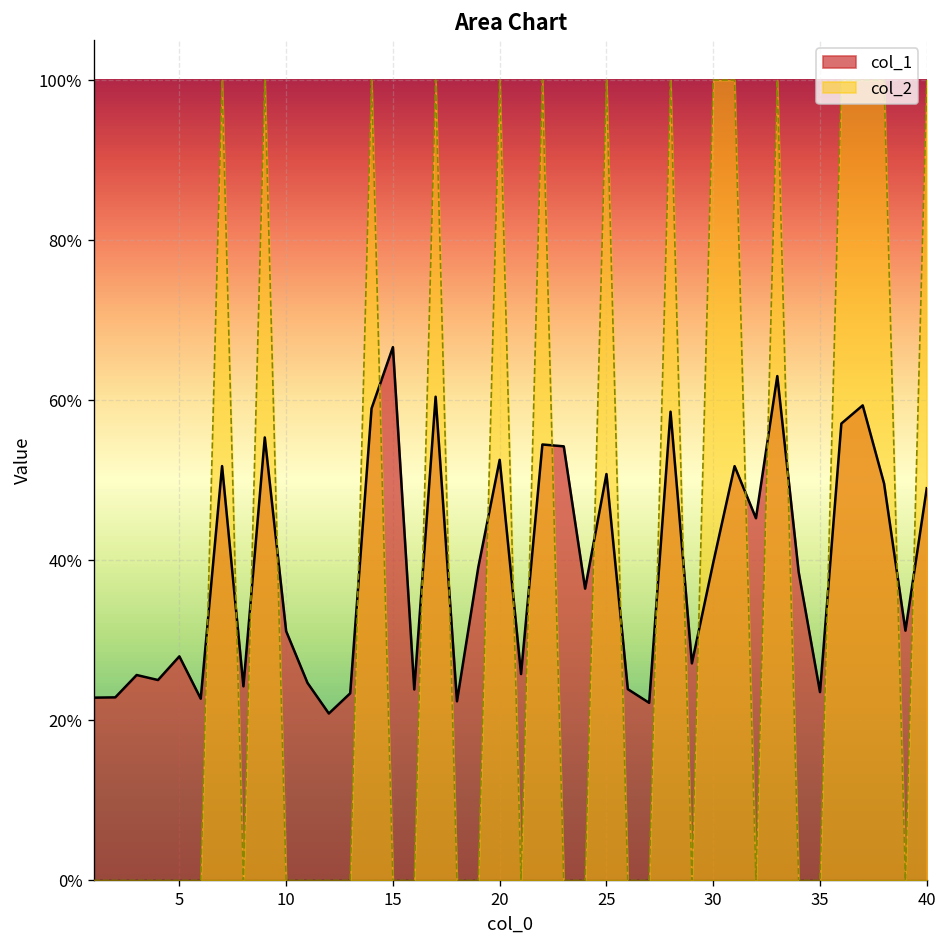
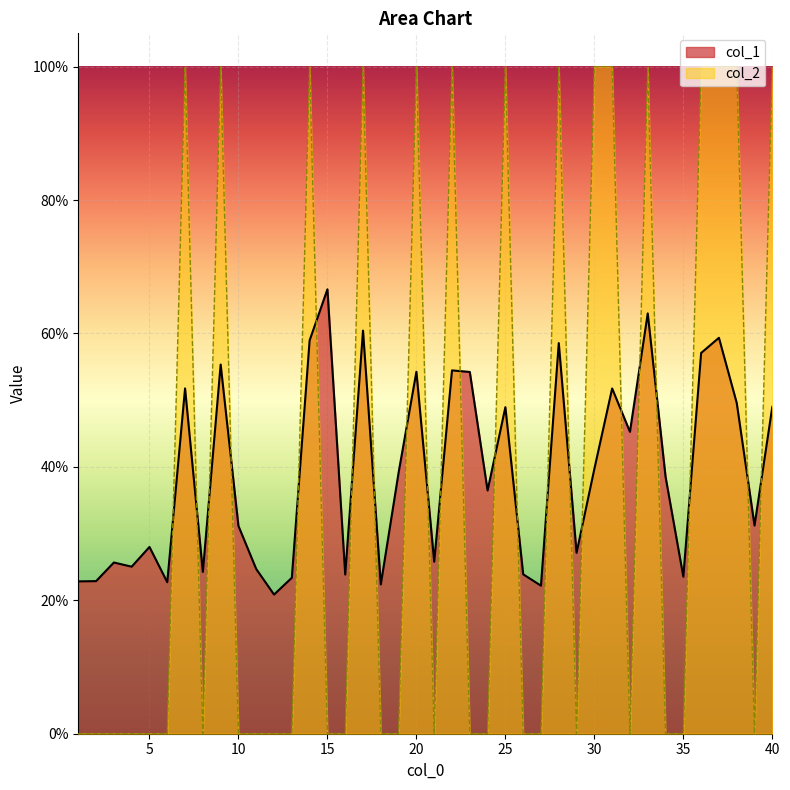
col_1, 20: 53% -> 54%
col_1, 25: 51% -> 49%
